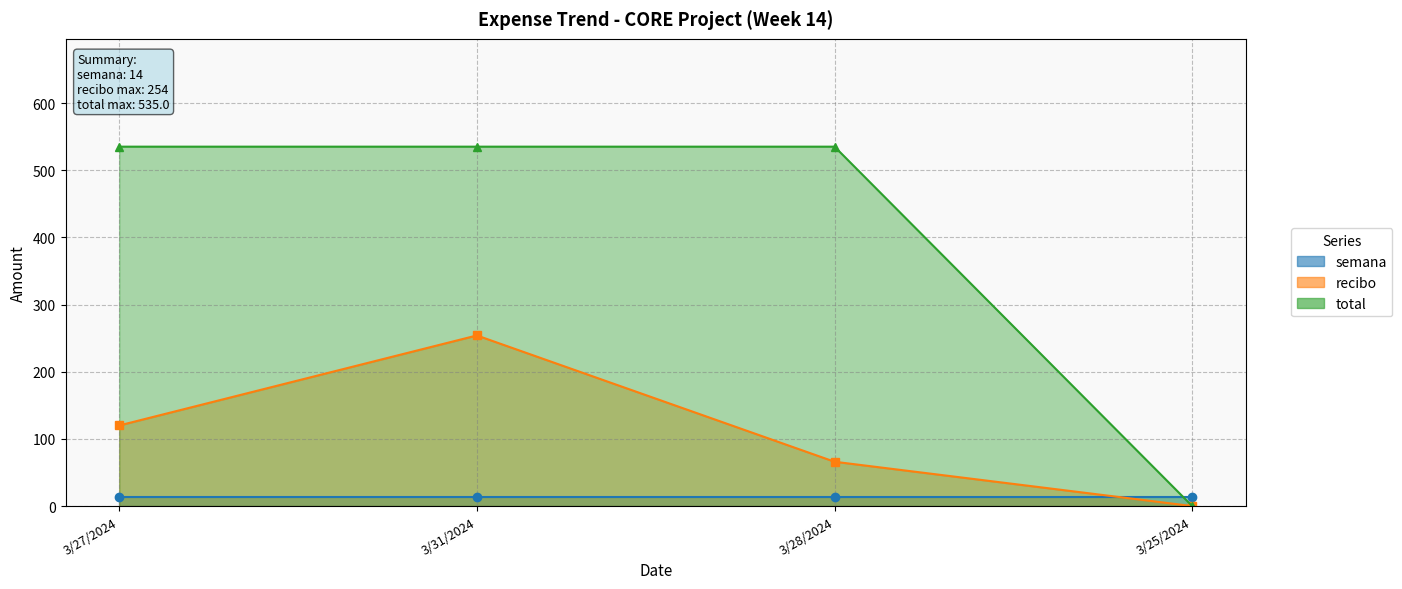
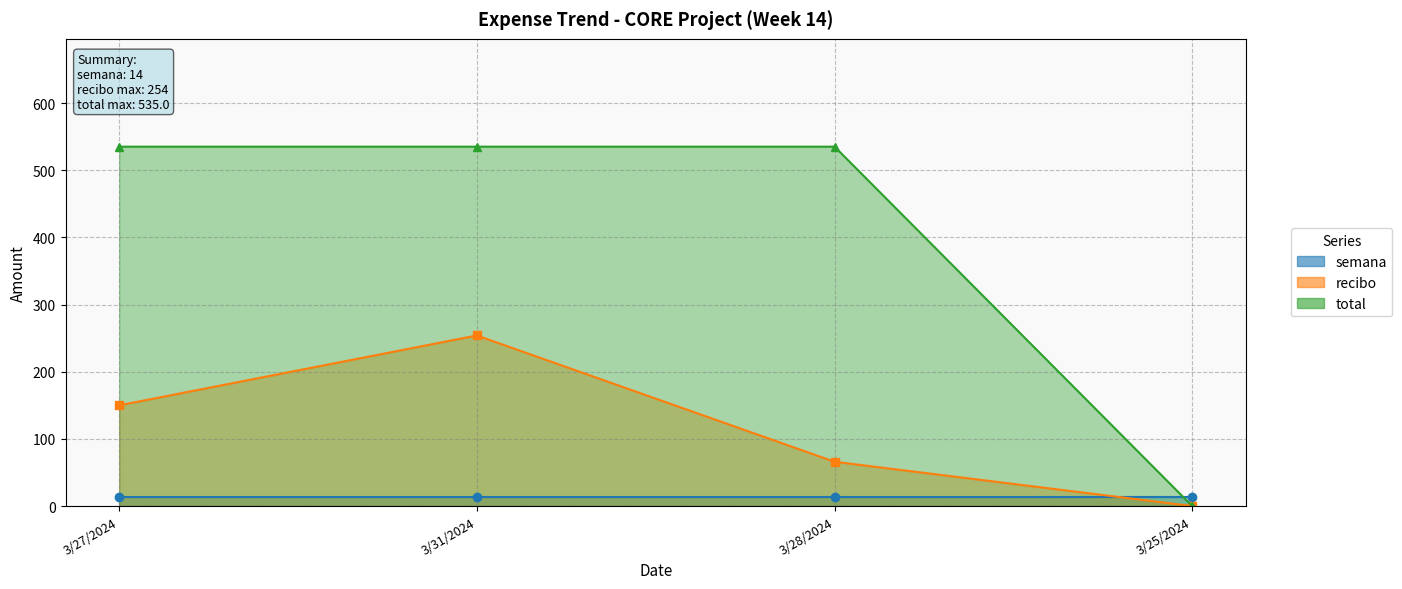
recibo, 3/27/2024: 120 -> 150
